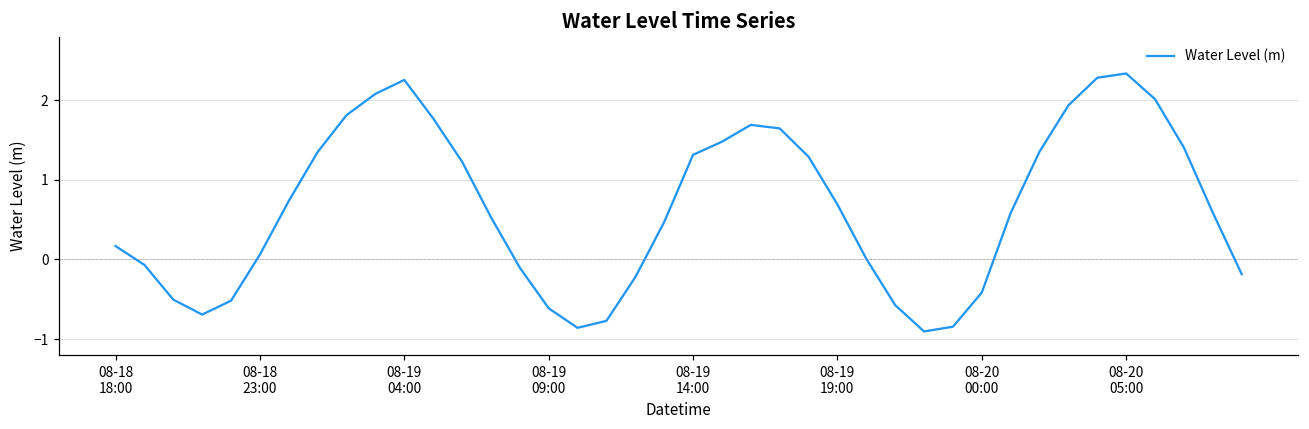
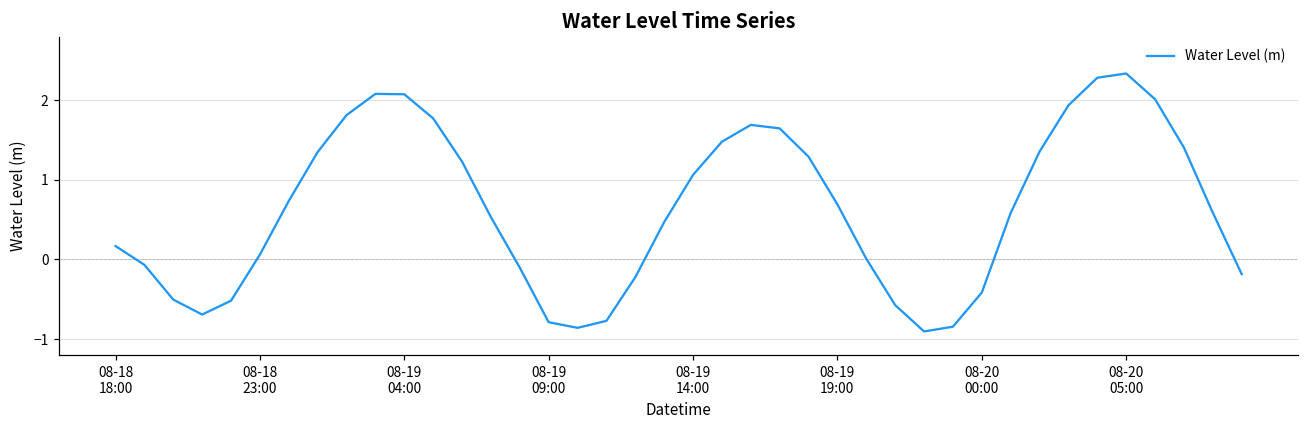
08-19 04:00: 2.3 -> 2.1
08-19 09:00: -0.6 -> -0.8
08-19 14:00: 1.3 -> 1.1
